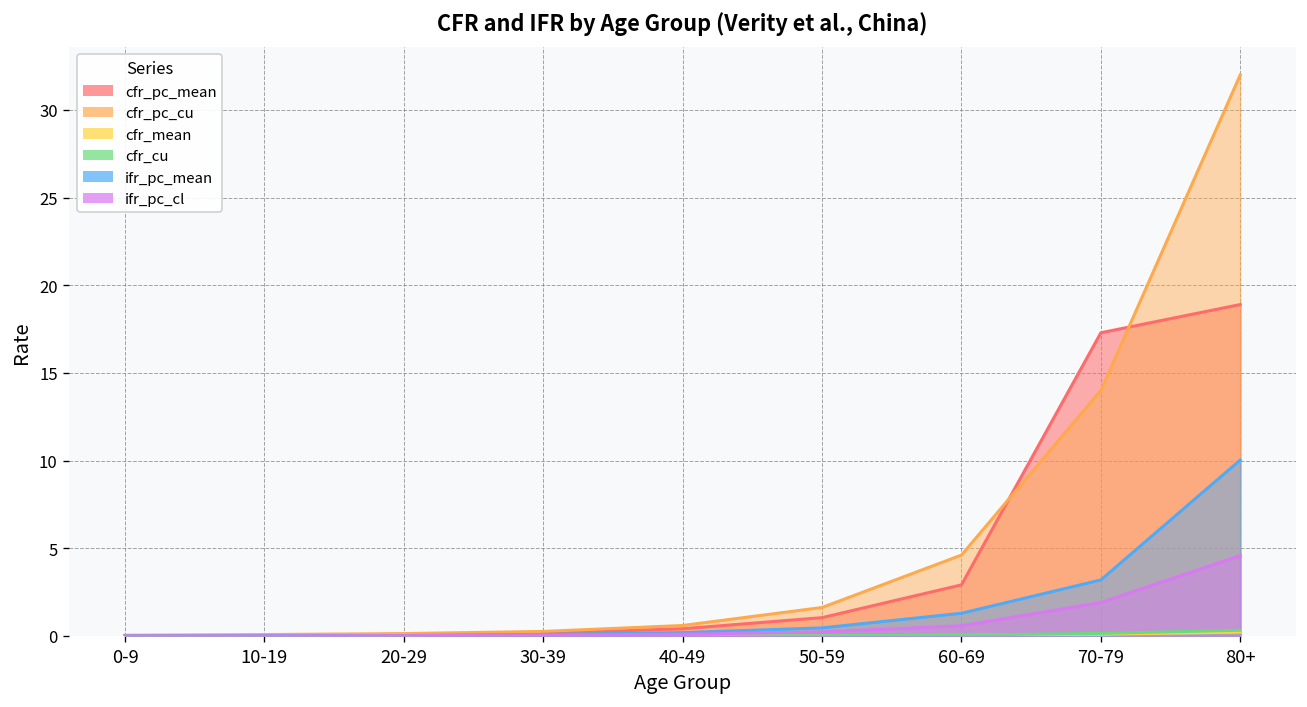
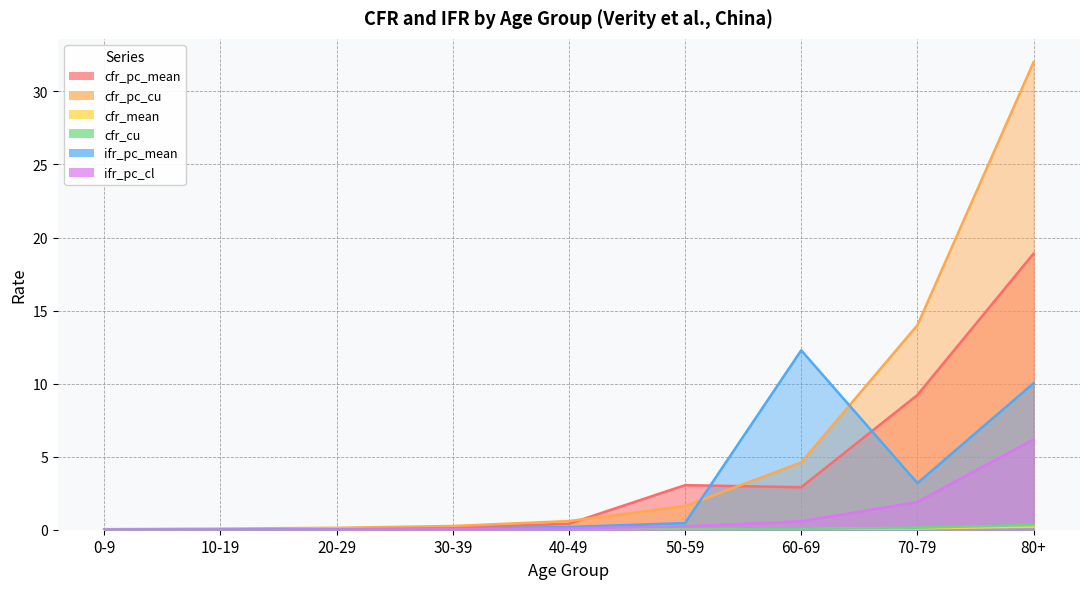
cfr_pc_mean, 50-59: 1.0 -> 3.1
ifr_pc_mean, 60-69: 1.3 -> 12.3
cfr_pc_mean, 70-79: 17.3 -> 9.2
ifr_pc_cl, 80+: 4.6 -> 6.2
